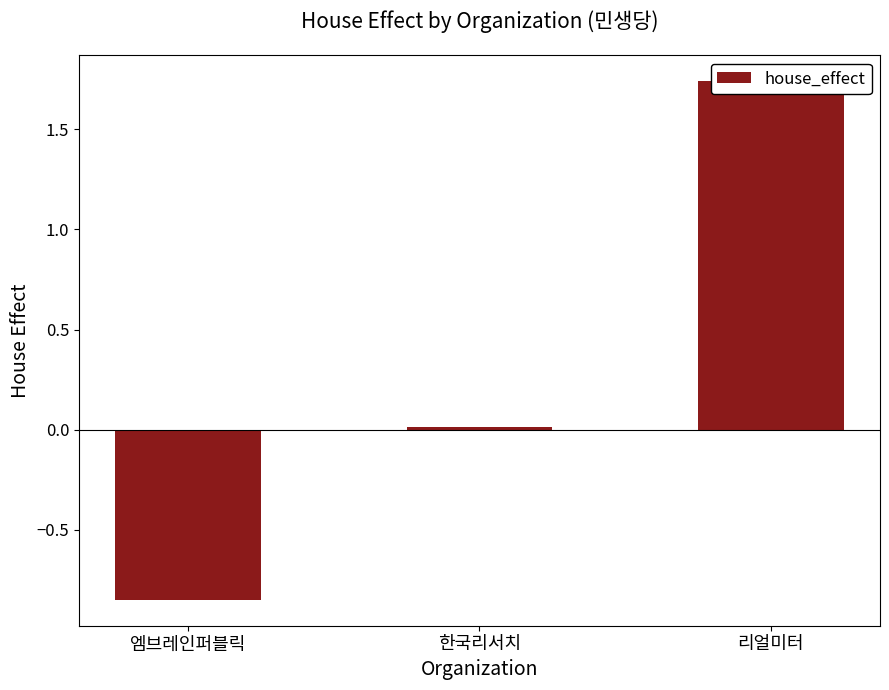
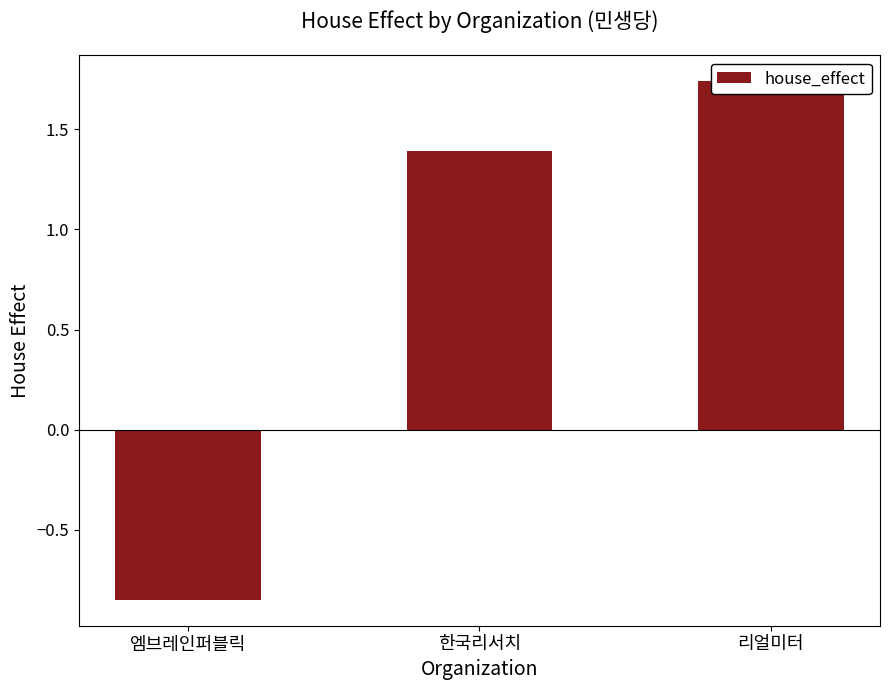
한국리서치: 0.01 -> 1.39
